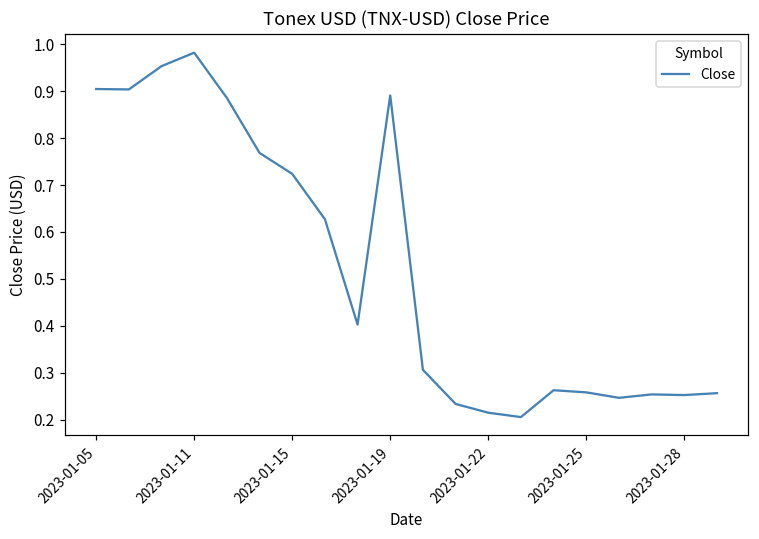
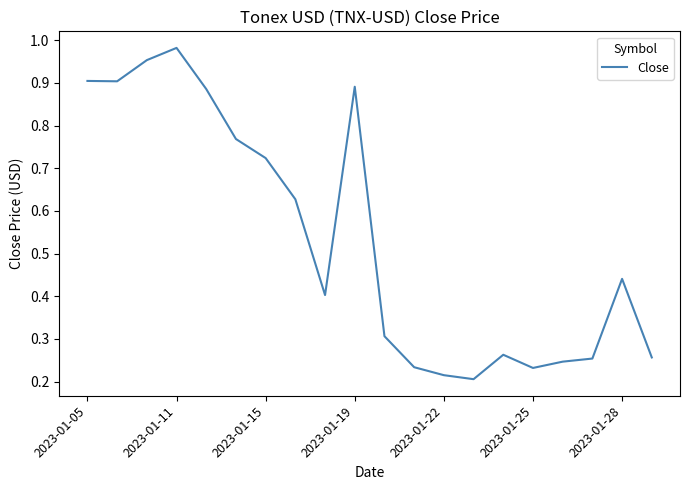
2023-01-25: 0.26 -> 0.23
2023-01-28: 0.25 -> 0.44
